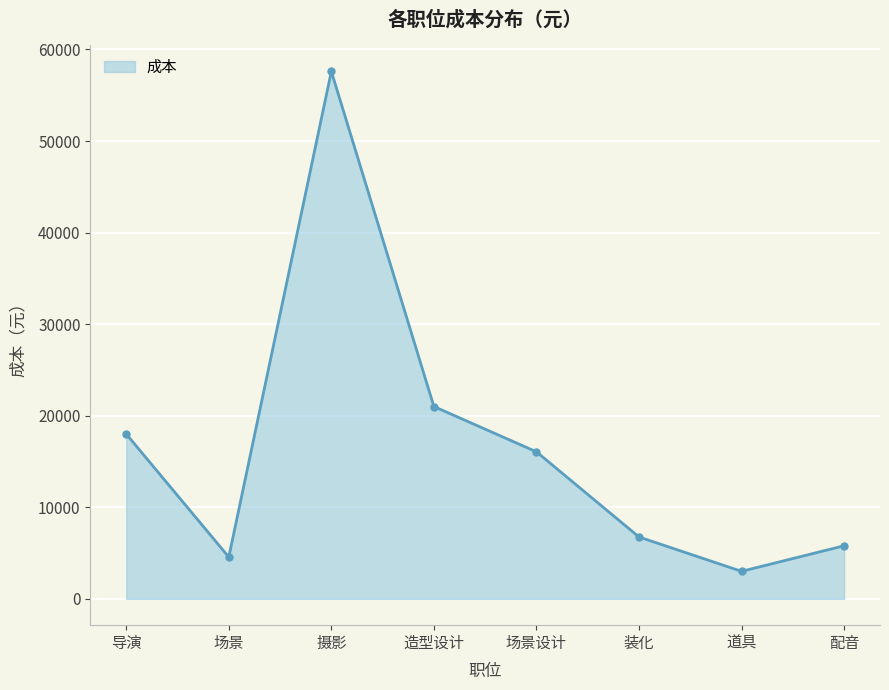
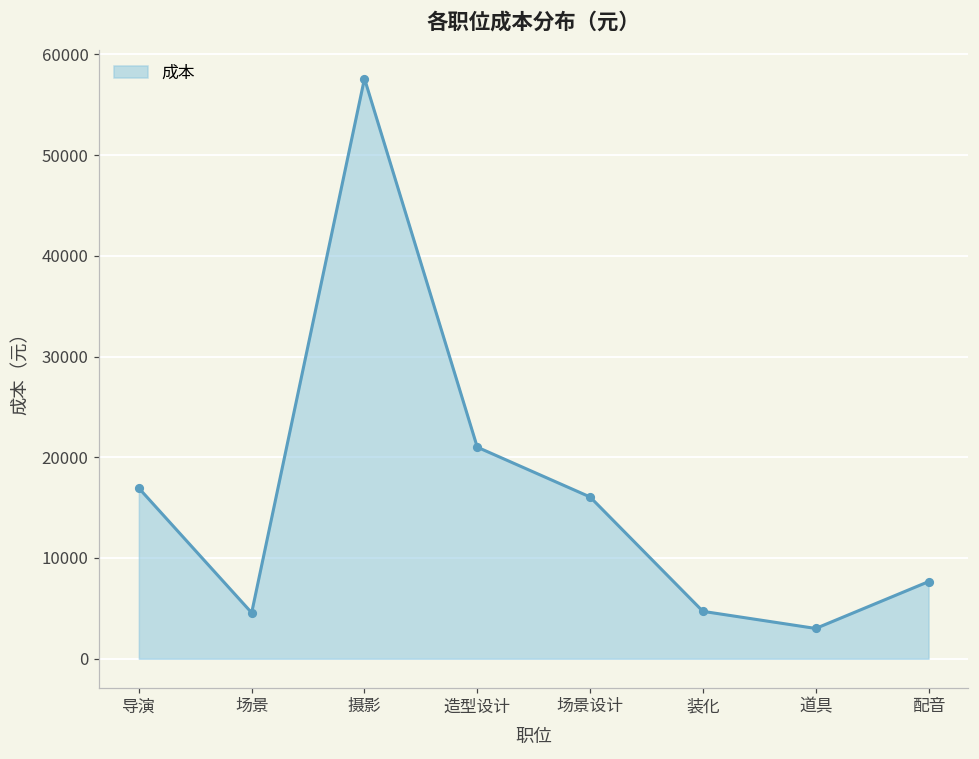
导演: 18000 -> 17000
装化: 7000 -> 5000
配音: 6000 -> 8000
